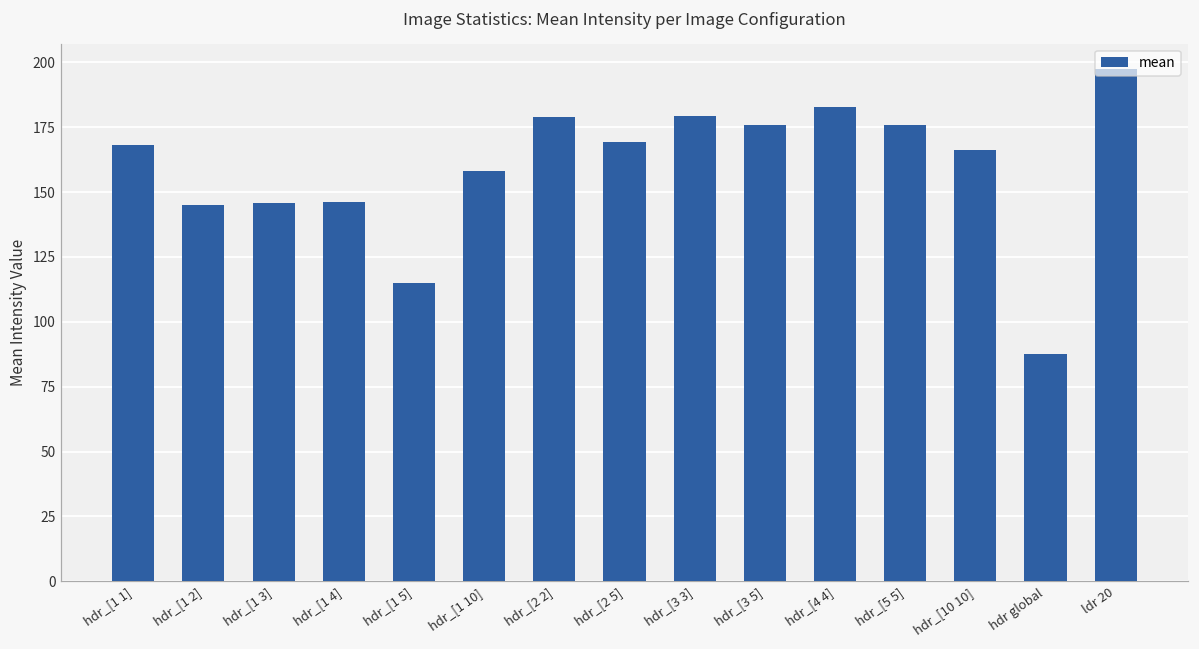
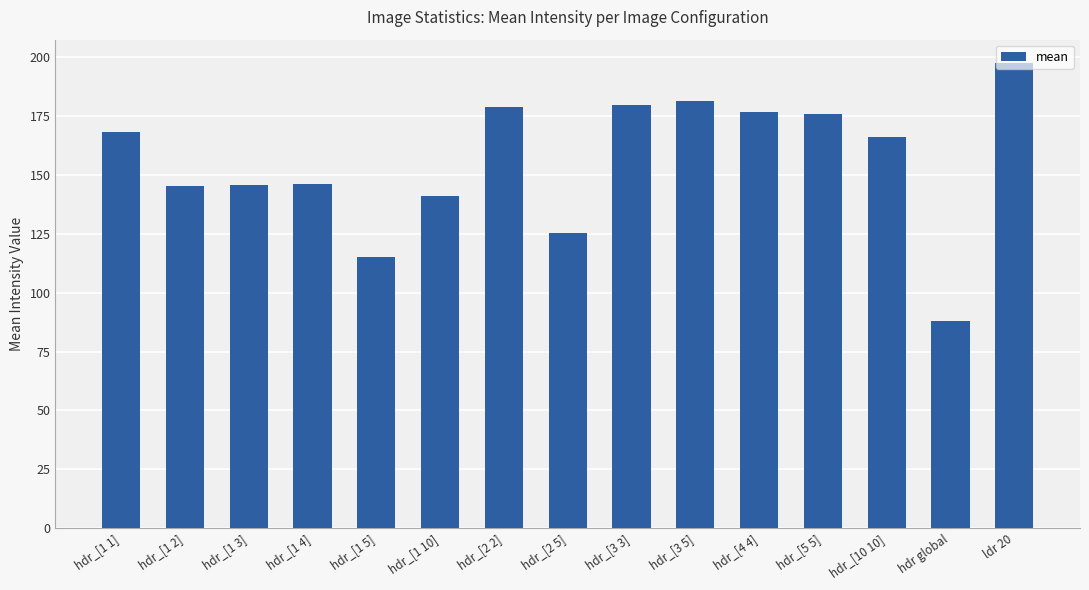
hdr_[1 10]: 158 -> 141
hdr_[2 5]: 169 -> 125
hdr_[3 5]: 176 -> 181
hdr_[4 4]: 183 -> 177
